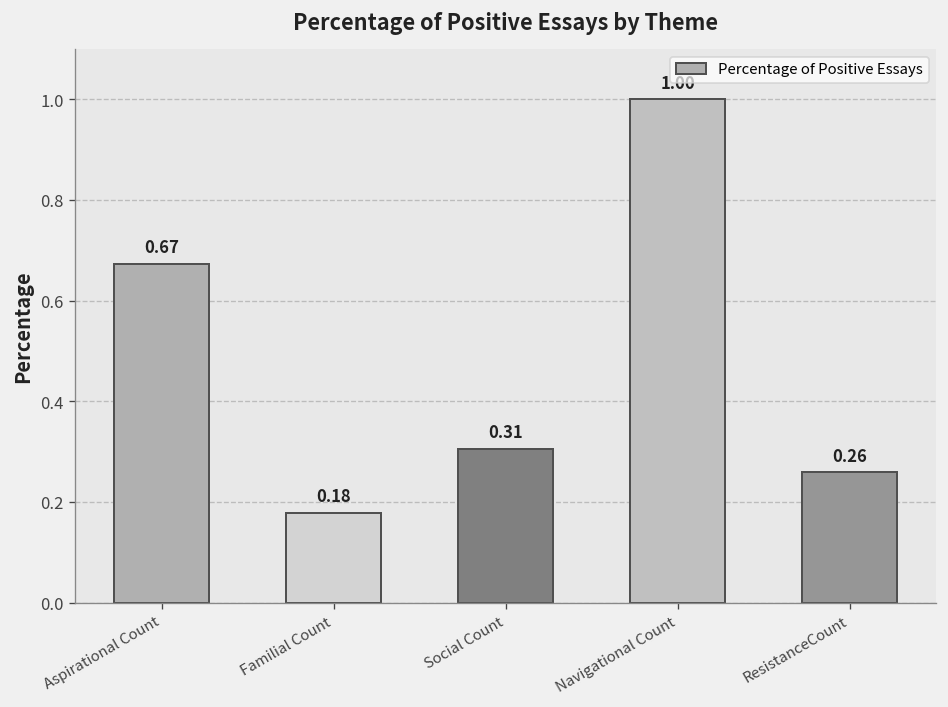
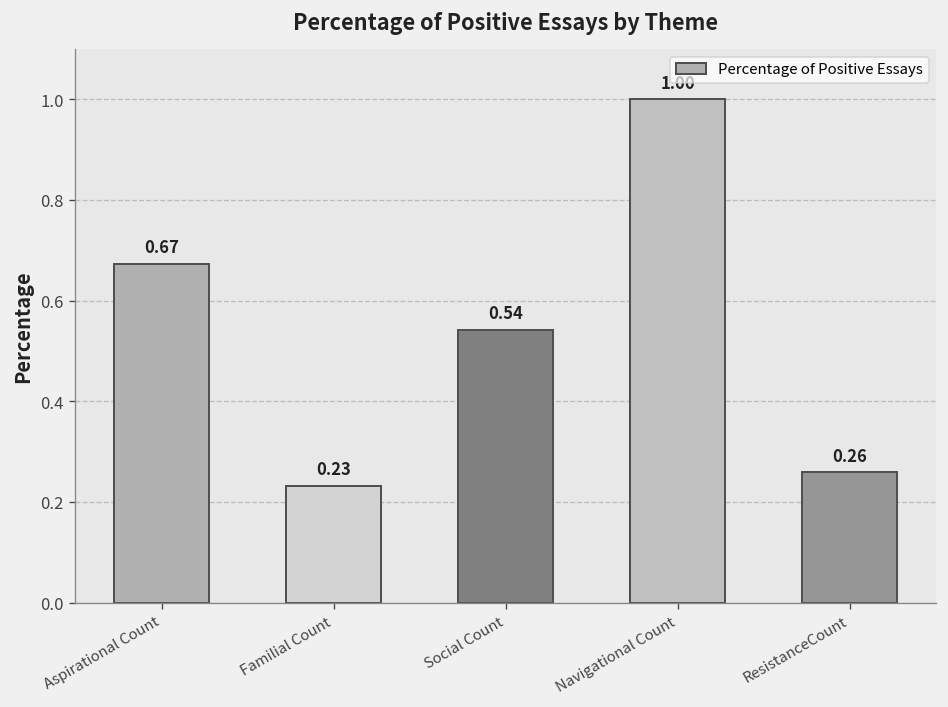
Familial Count: 0.18 -> 0.23
Social Count: 0.31 -> 0.54
